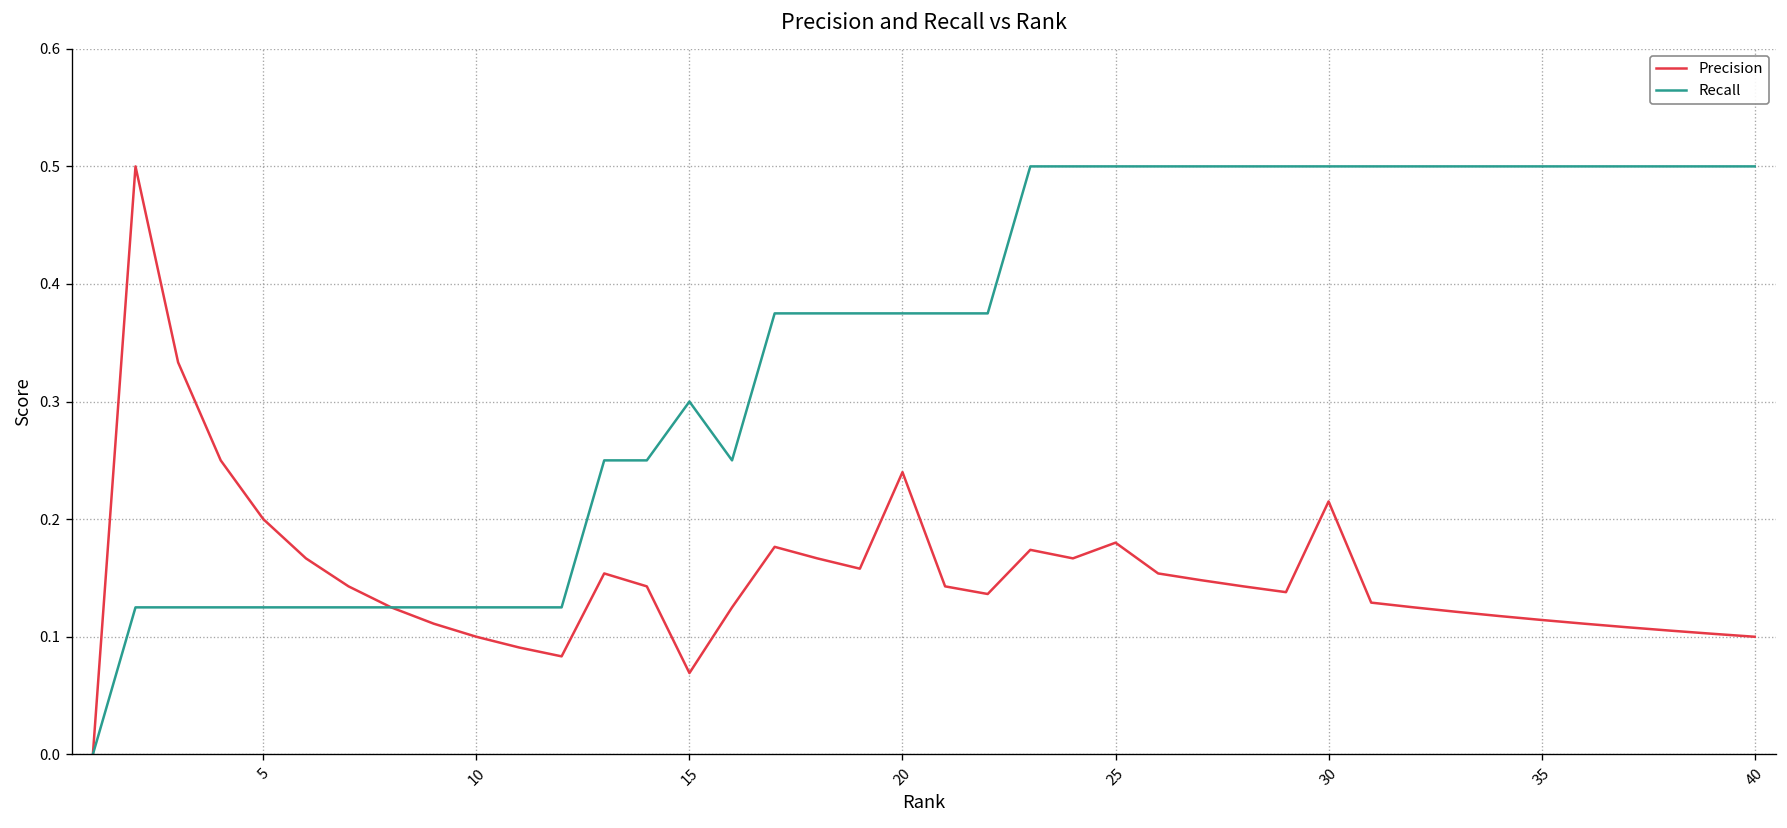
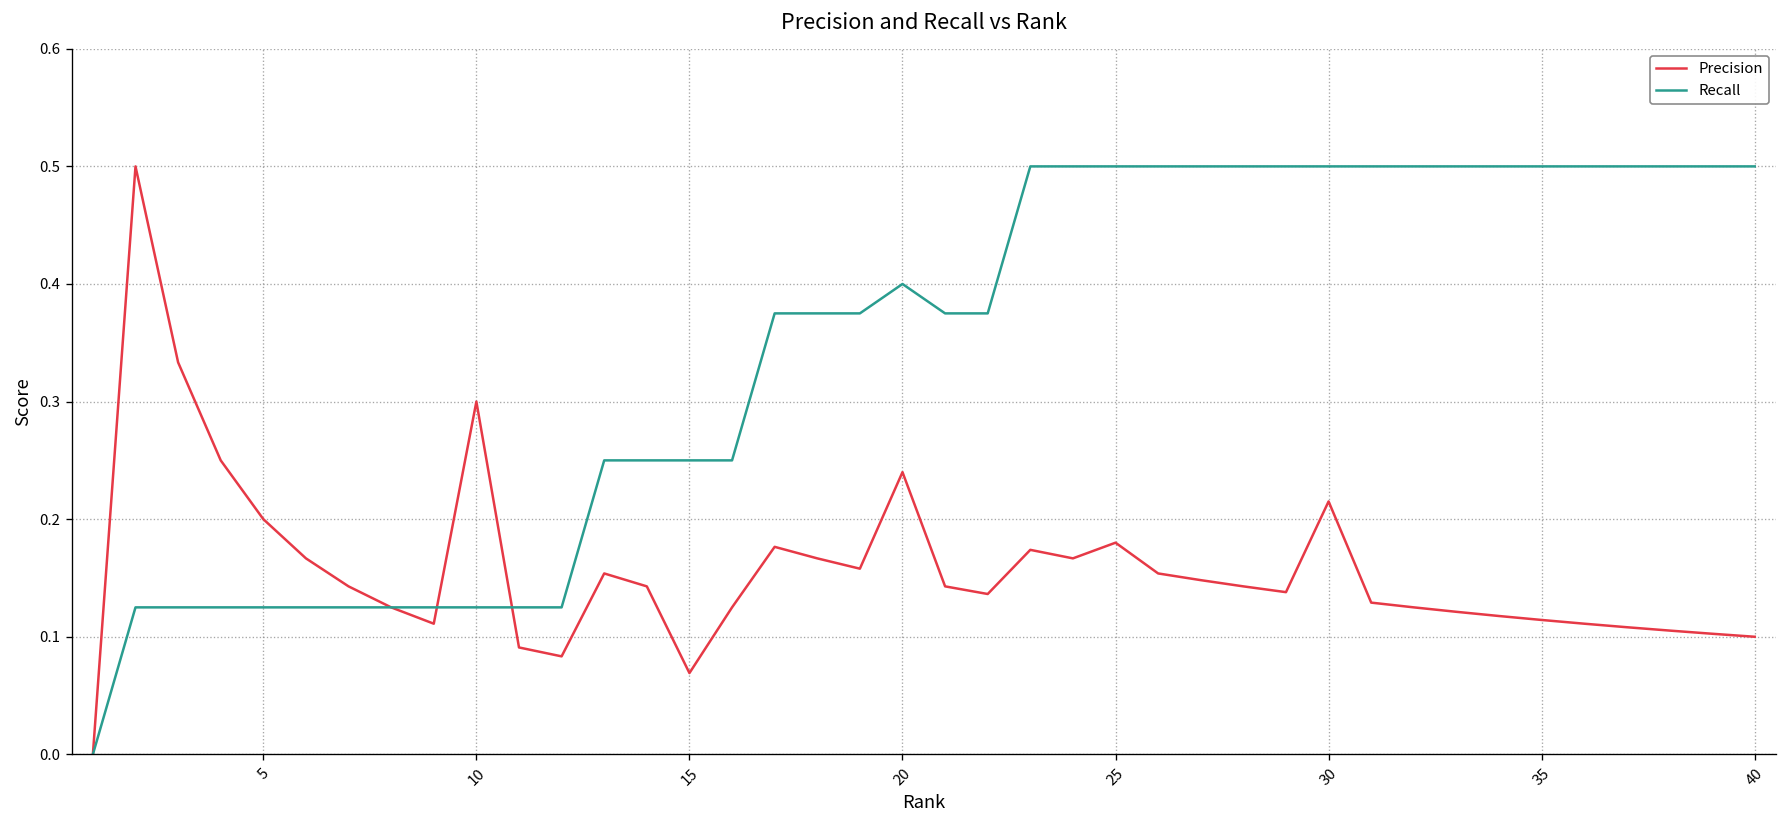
Precision, 10: 0.1 -> 0.3
Recall, 15: 0.30 -> 0.25
Recall, 20: 0.38 -> 0.40
